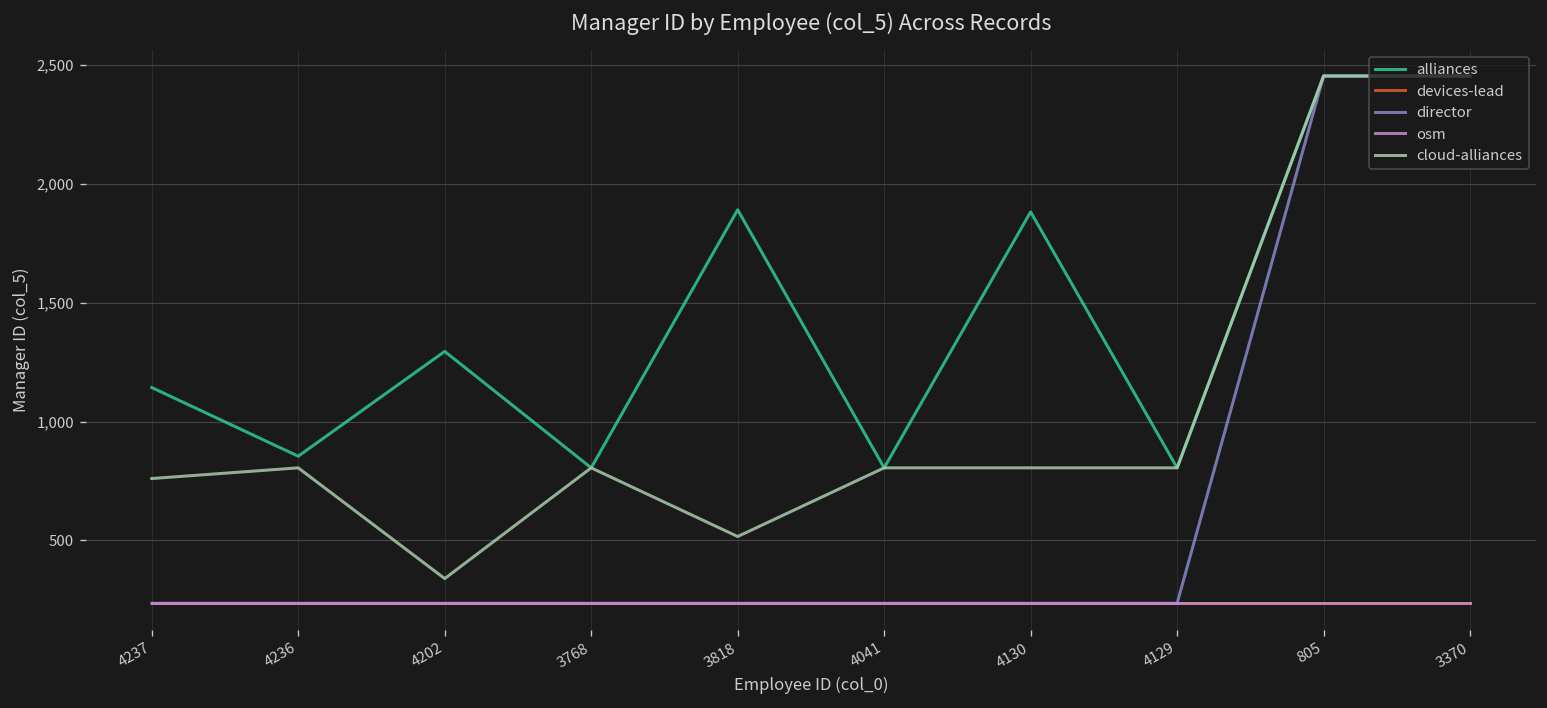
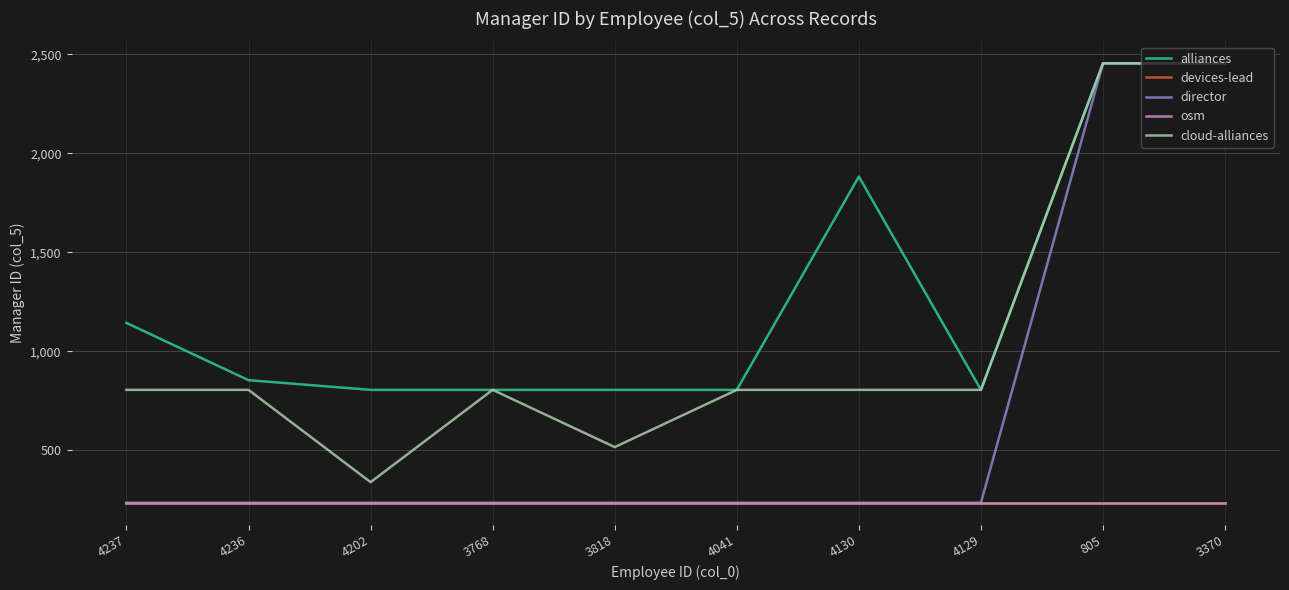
cloud-alliances, 4237: 760 -> 810
alliances, 4202: 1,300 -> 810
alliances, 3818: 1,890 -> 810
